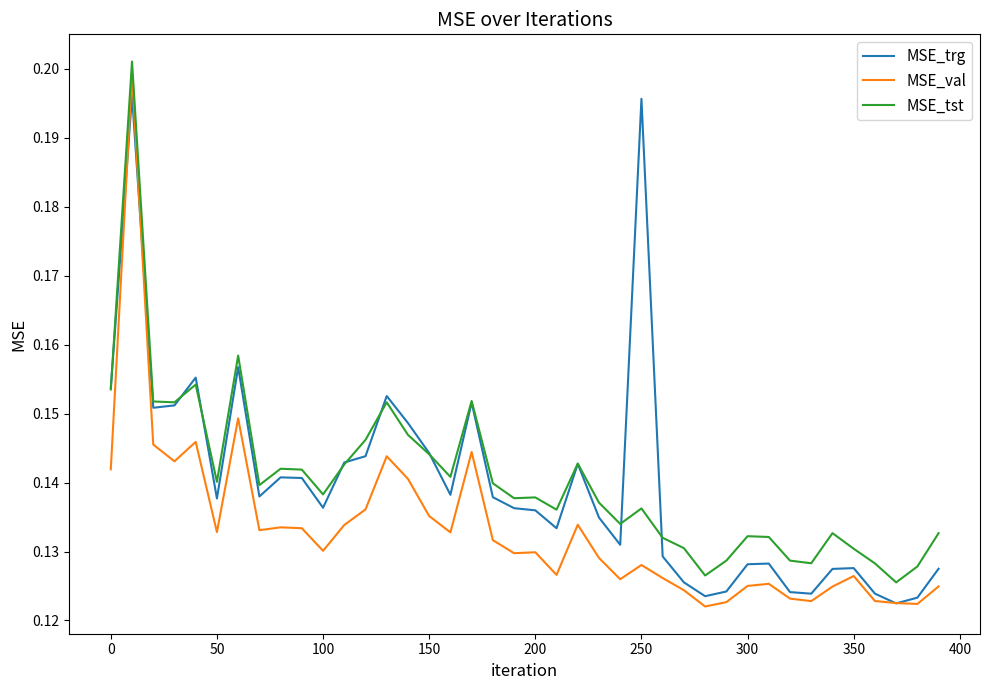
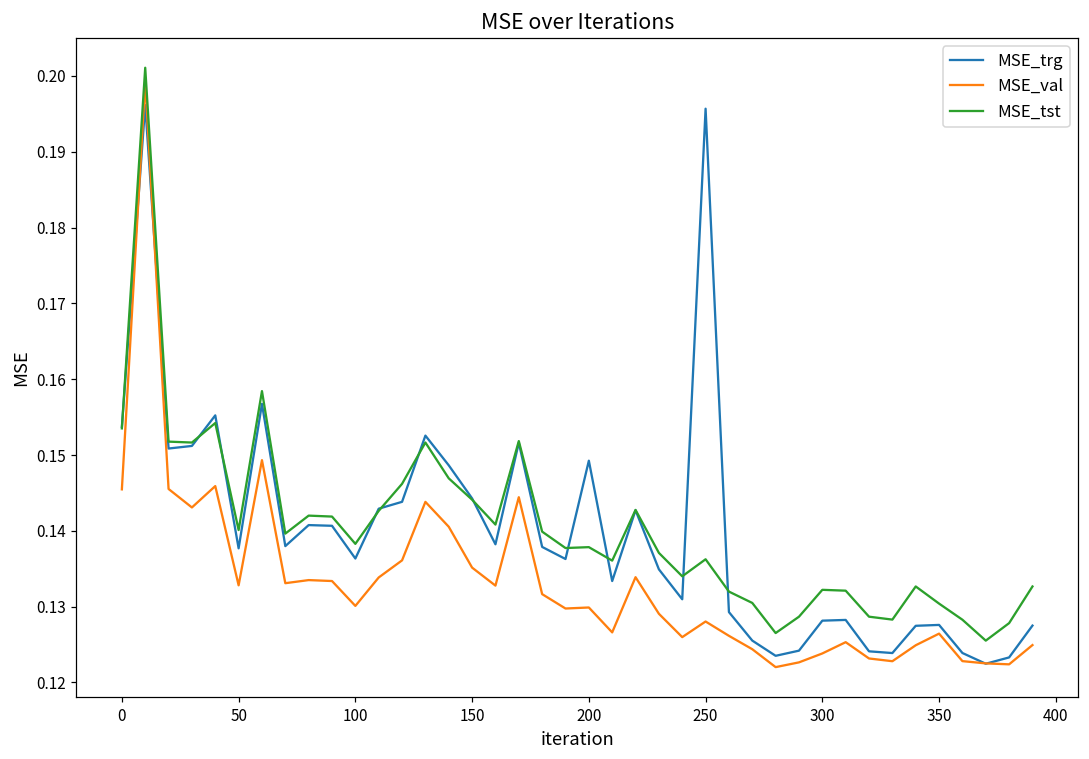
MSE_val, 0: 0.142 -> 0.145
MSE_trg, 200: 0.136 -> 0.149
MSE_val, 300: 0.125 -> 0.124
